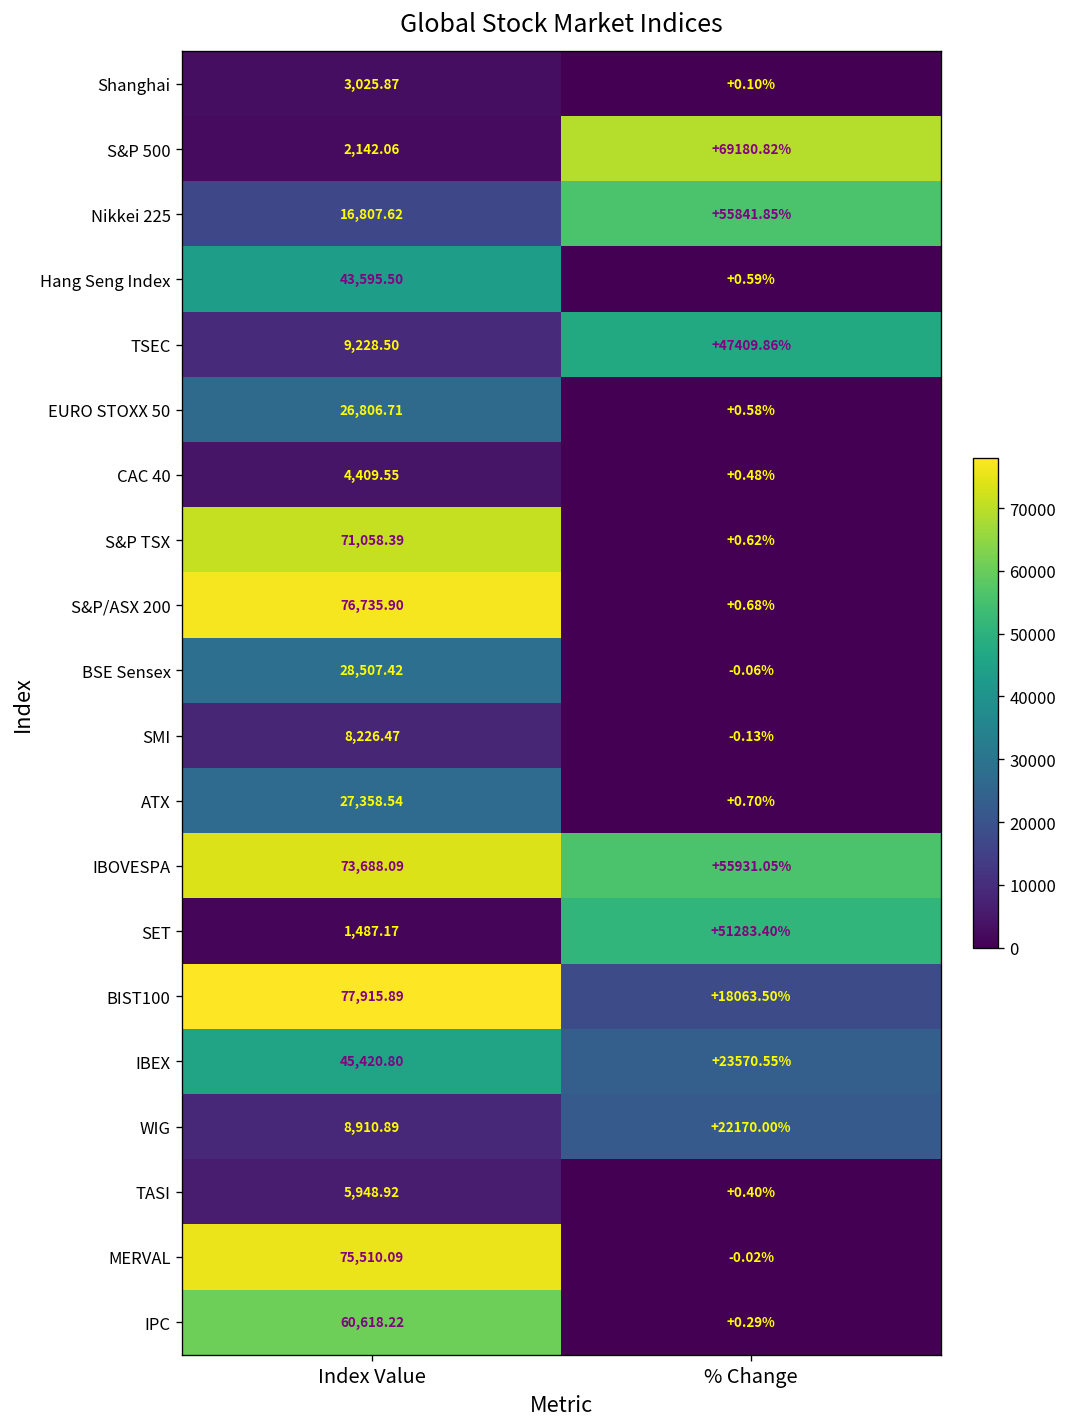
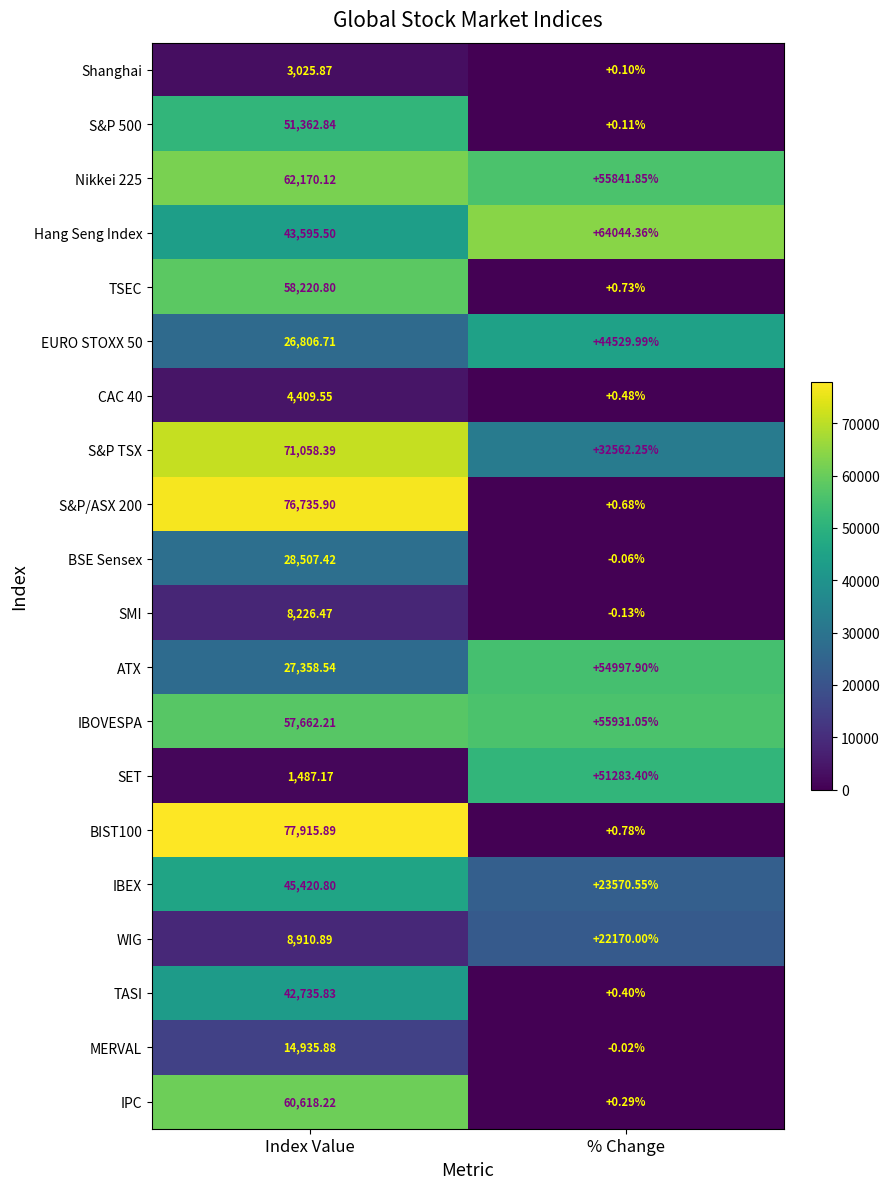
S&P 500, Index Value: 2,142.06 -> 51,362.84
S&P 500, % Change: +69180.82% -> +0.11%
Nikkei 225, Index Value: 16,807.62 -> 62,170.12
Hang Seng Index, % Change: +0.59% -> +64044.36%
TSEC, Index Value: 9,228.50 -> 58,220.80
TSEC, % Change: +47409.86% -> +0.73%
EURO STOXX 50, % Change: +0.58% -> +44529.99%
S&P TSX, % Change: +0.62% -> +32562.25%
ATX, % Change: +0.70% -> +54997.90%
IBOVESPA, Index Value: 73,688.09 -> 57,662.21
BIST100, % Change: +18063.50% -> +0.78%
TASI, Index Value: 5,948.92 -> 42,735.83
MERVAL, Index Value: 75,510.09 -> 14,935.88
